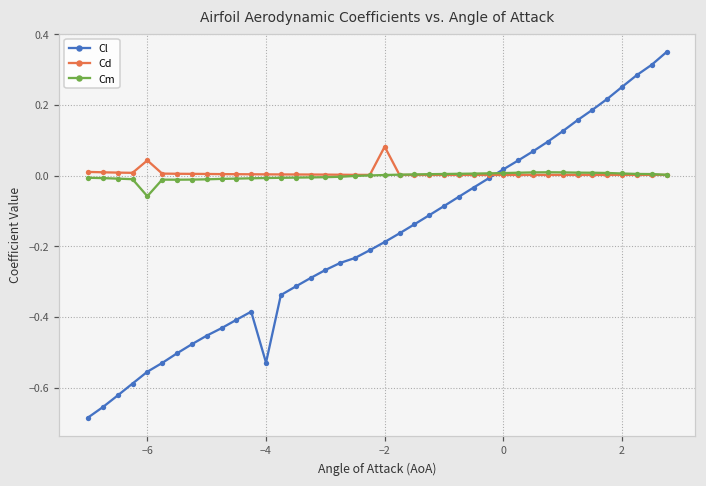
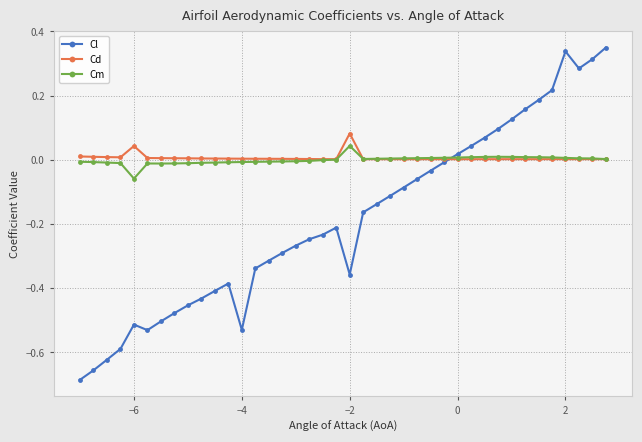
Cl, −6: -0.56 -> -0.51
Cl, −2: -0.19 -> -0.36
Cm, −2: 0.00 -> 0.04
Cl, 2: 0.25 -> 0.34
